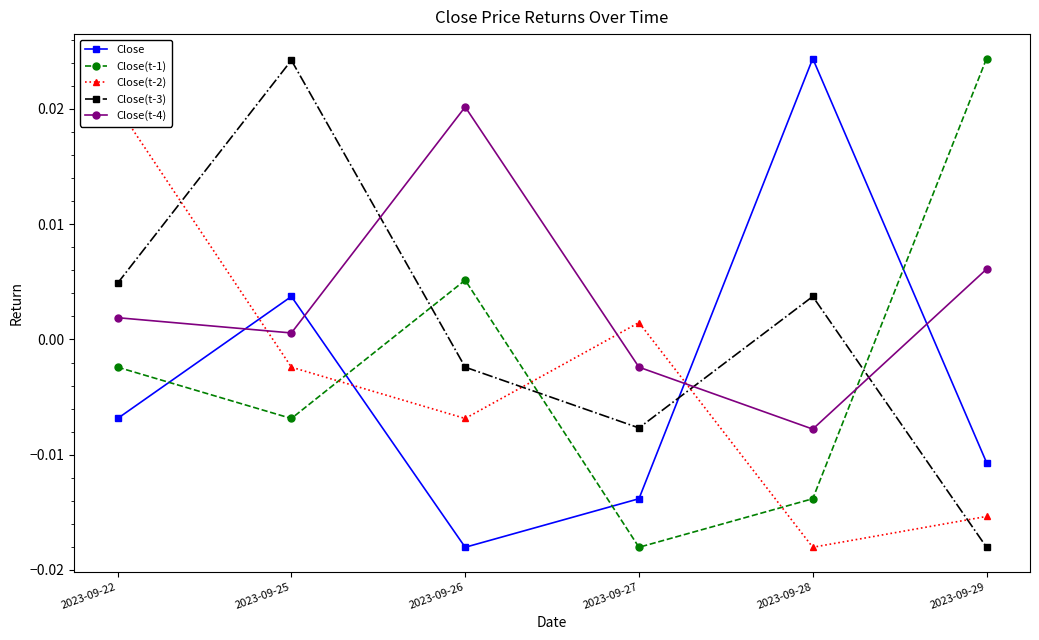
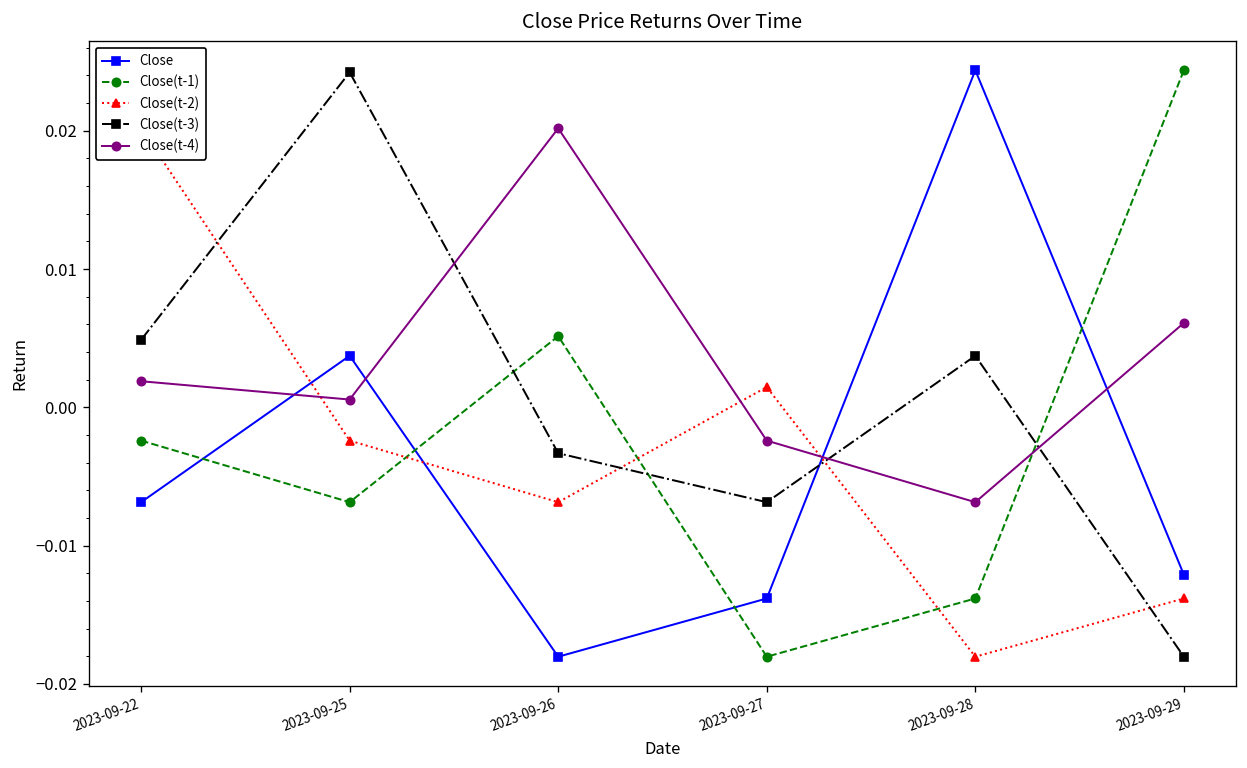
Close(t-3), 2023-09-26: -0.0024 -> -0.0033
Close(t-3), 2023-09-27: -0.0077 -> -0.0069
Close(t-4), 2023-09-28: -0.0078 -> -0.0069
Close, 2023-09-29: -0.0107 -> -0.0121
Close(t-2), 2023-09-29: -0.0154 -> -0.0138
